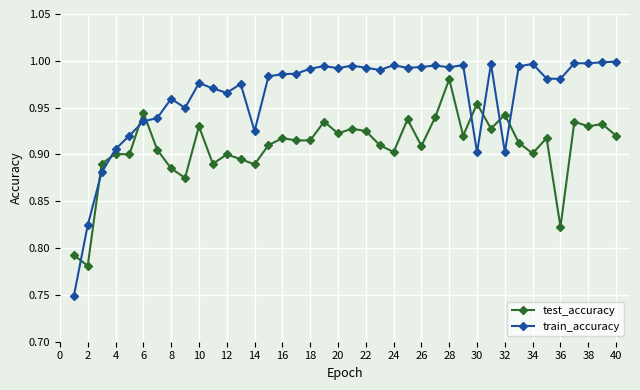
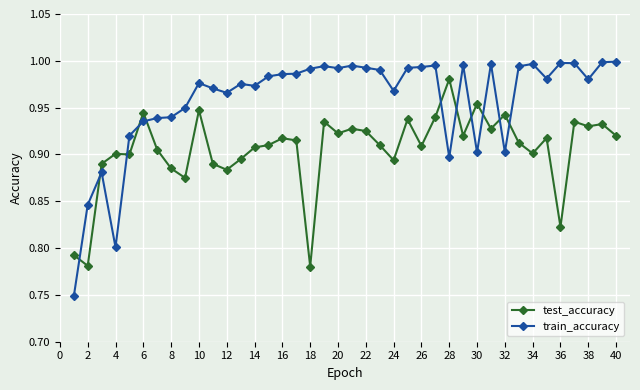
train_accuracy, 2: 0.82 -> 0.85
train_accuracy, 4: 0.91 -> 0.80
train_accuracy, 8: 0.96 -> 0.94
test_accuracy, 10: 0.93 -> 0.95
test_accuracy, 12: 0.90 -> 0.88
test_accuracy, 14: 0.89 -> 0.91
train_accuracy, 14: 0.92 -> 0.97
test_accuracy, 18: 0.91 -> 0.78
test_accuracy, 24: 0.90 -> 0.89
train_accuracy, 24: 1.00 -> 0.97
train_accuracy, 28: 0.99 -> 0.90
train_accuracy, 36: 0.98 -> 1.00
train_accuracy, 38: 1.00 -> 0.98
